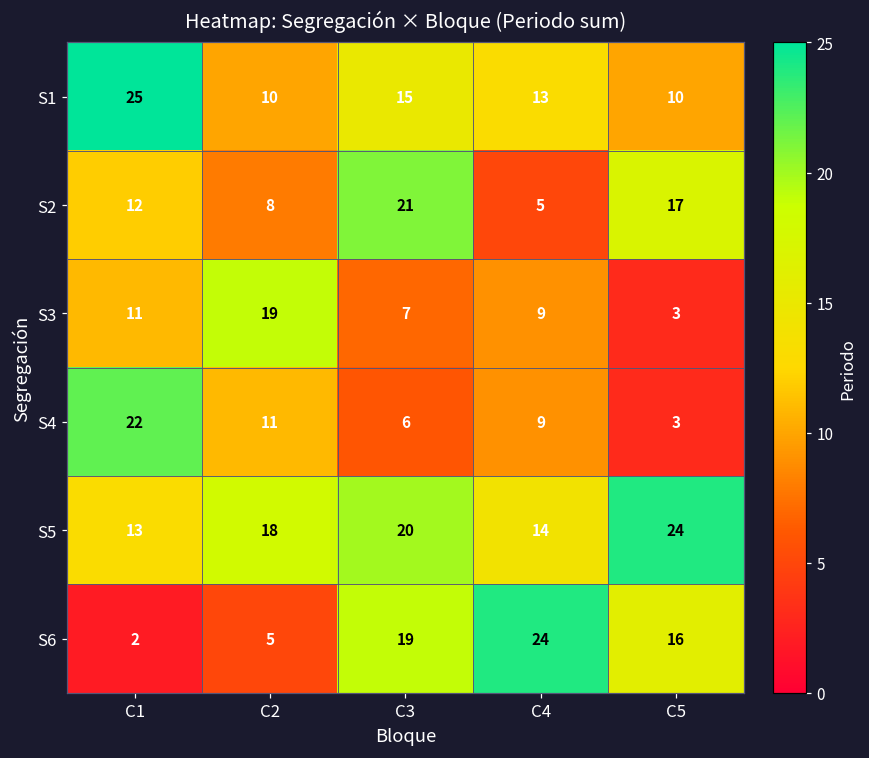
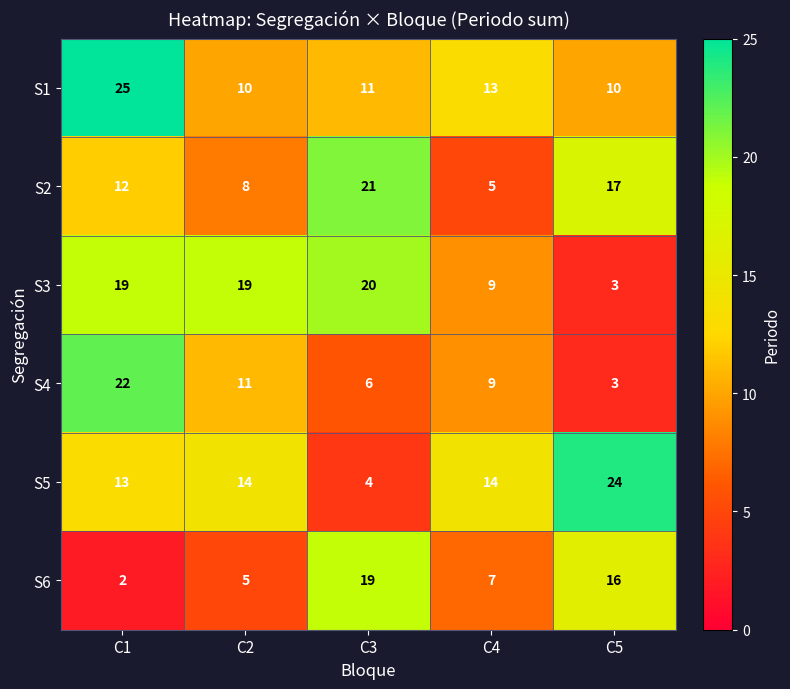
S1, C3: 15 -> 11
S3, C1: 11 -> 19
S3, C3: 7 -> 20
S5, C2: 18 -> 14
S5, C3: 20 -> 4
S6, C4: 24 -> 7
